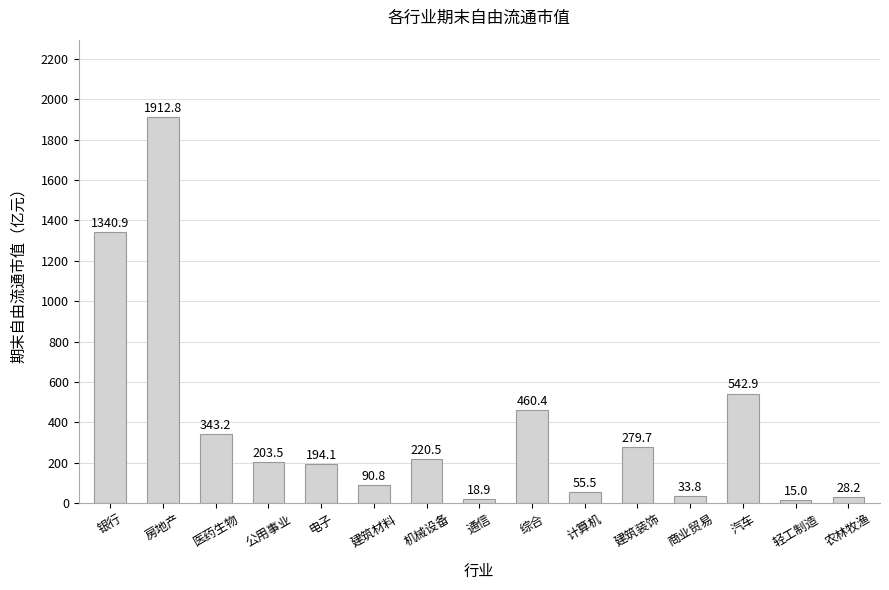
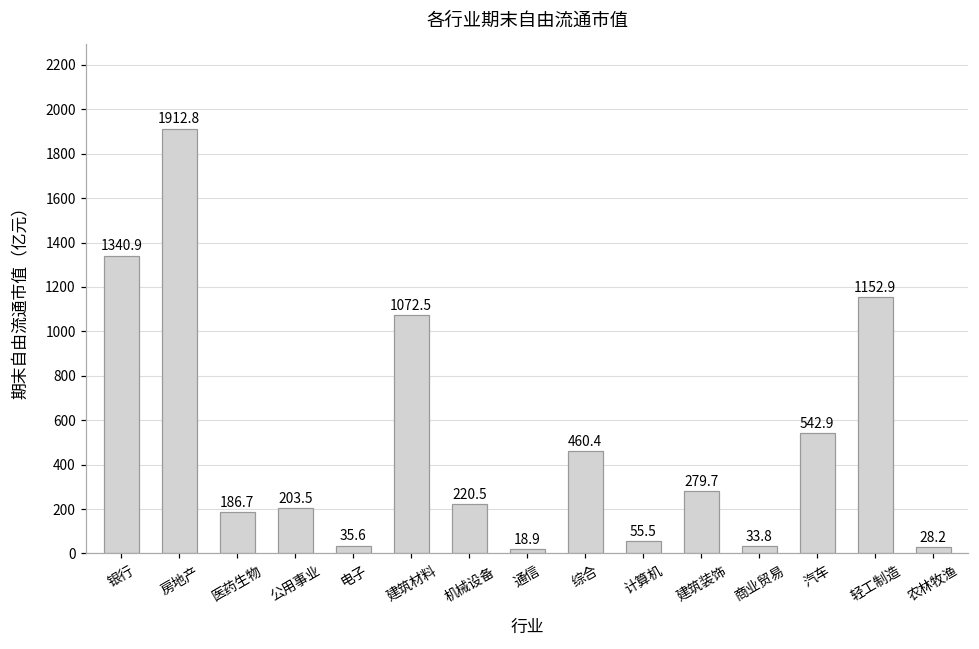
医药生物: 343.2 -> 186.7
电子: 194.1 -> 35.6
建筑材料: 90.8 -> 1072.5
轻工制造: 15.0 -> 1152.9
